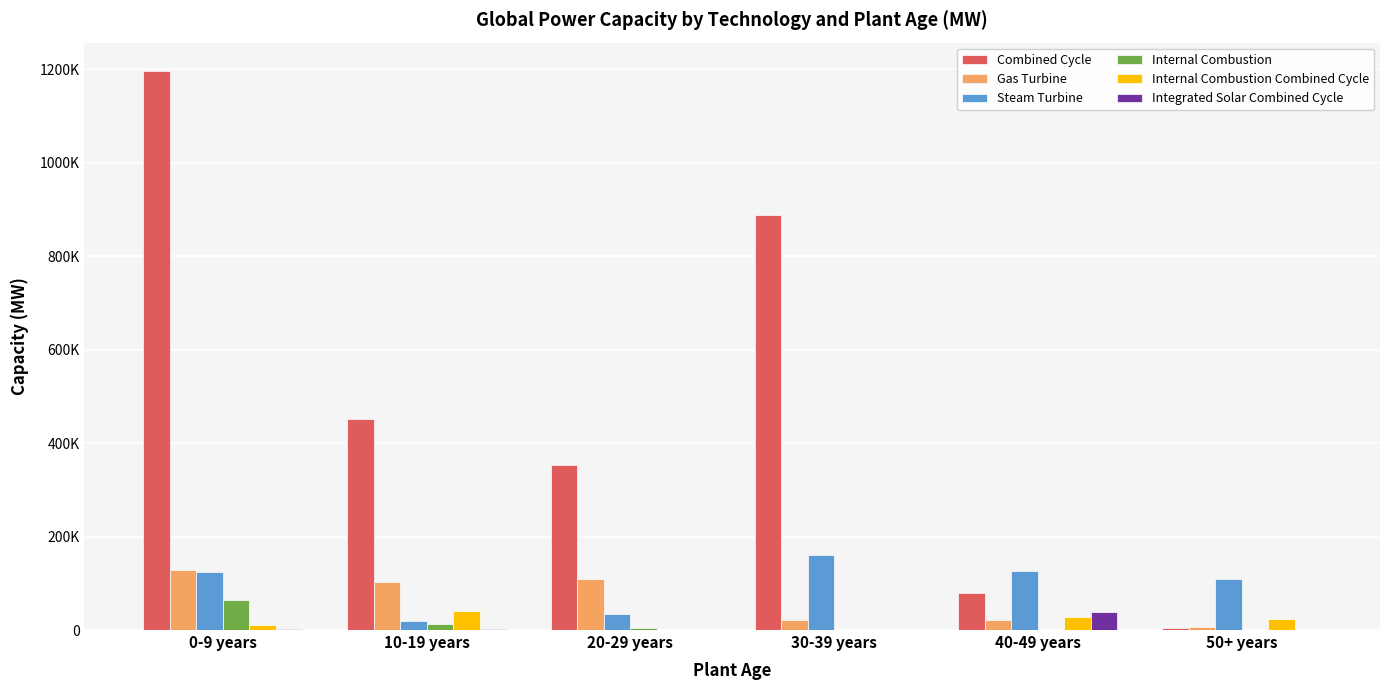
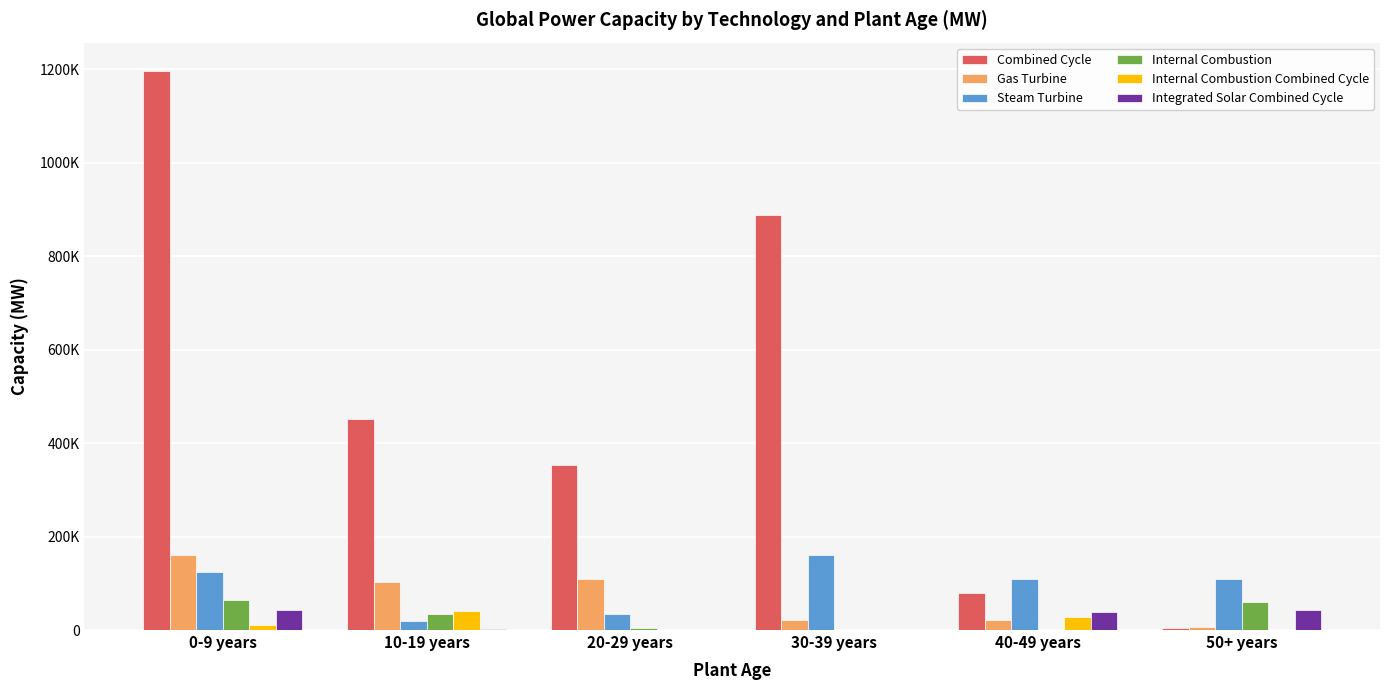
Gas Turbine, 0-9 years: 130000 -> 160000
Integrated Solar Combined Cycle, 0-9 years: 0 -> 40000
Internal Combustion, 10-19 years: 10000 -> 30000
Steam Turbine, 40-49 years: 130000 -> 110000
Internal Combustion, 50+ years: 0 -> 60000
Internal Combustion Combined Cycle, 50+ years: 20000 -> 0
Integrated Solar Combined Cycle, 50+ years: 0 -> 40000
